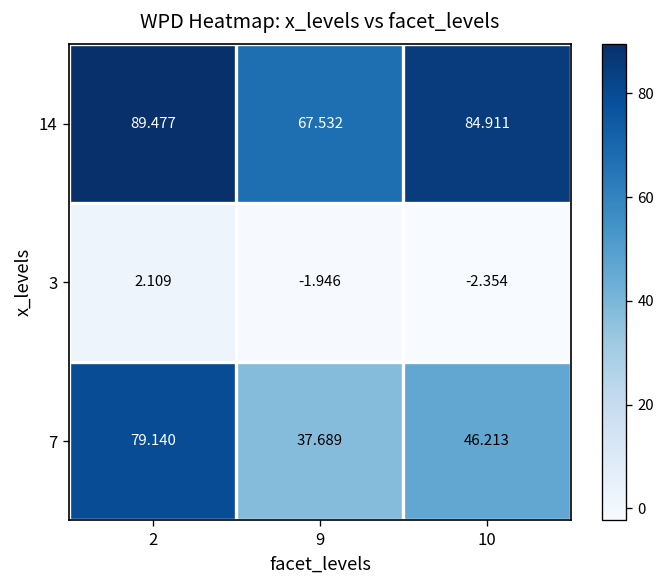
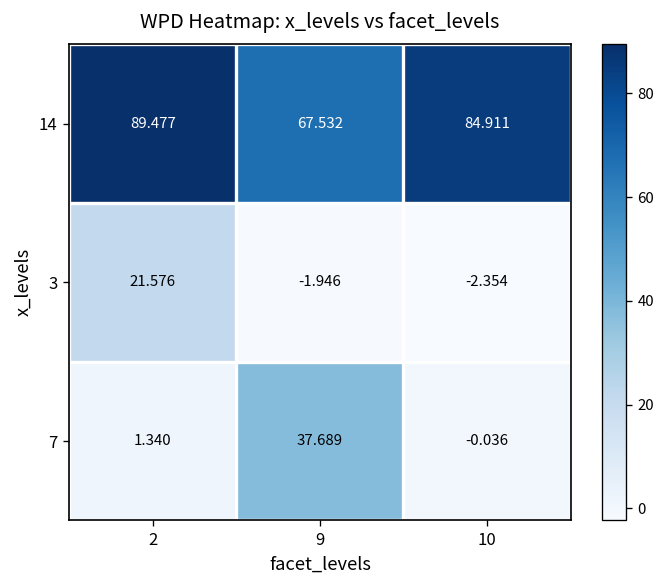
3, 2: 2.109 -> 21.576
7, 2: 79.140 -> 1.340
7, 10: 46.213 -> -0.036
